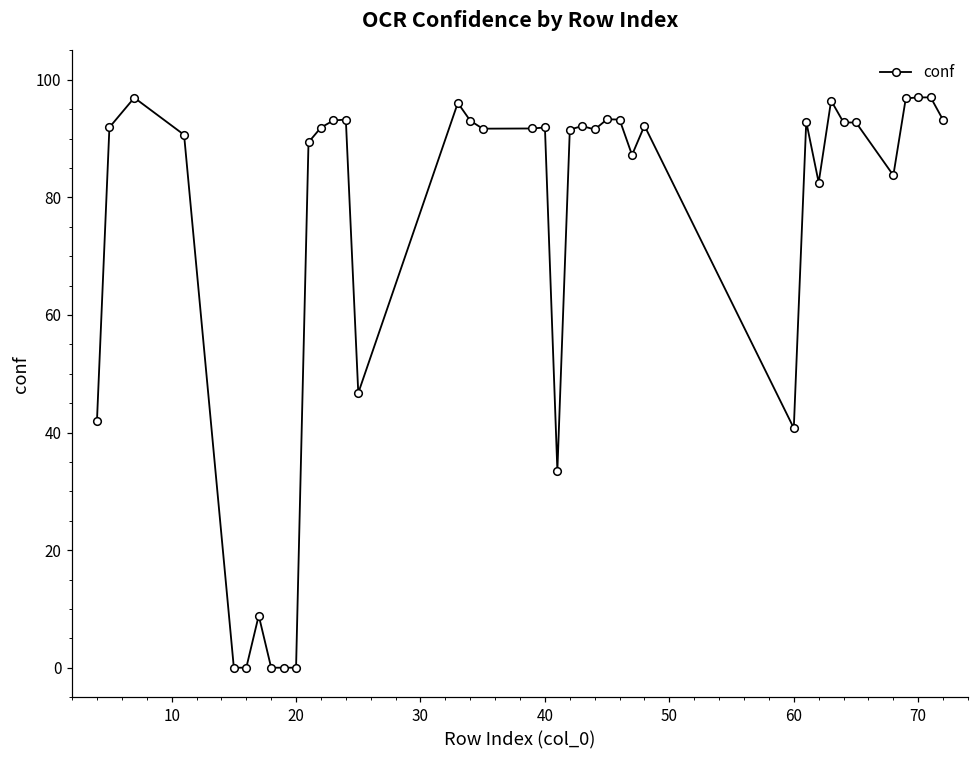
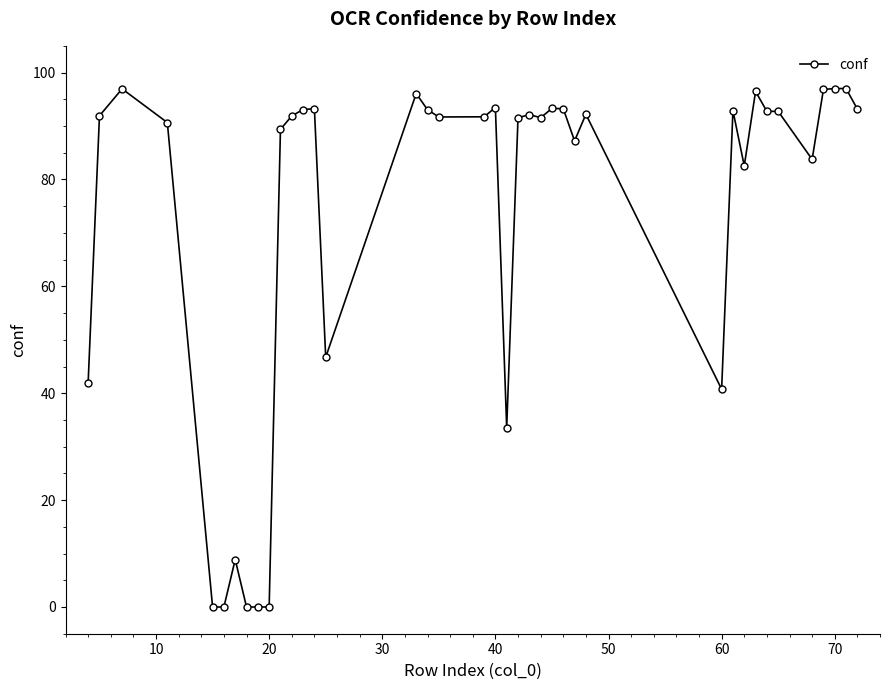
40: 92 -> 93
